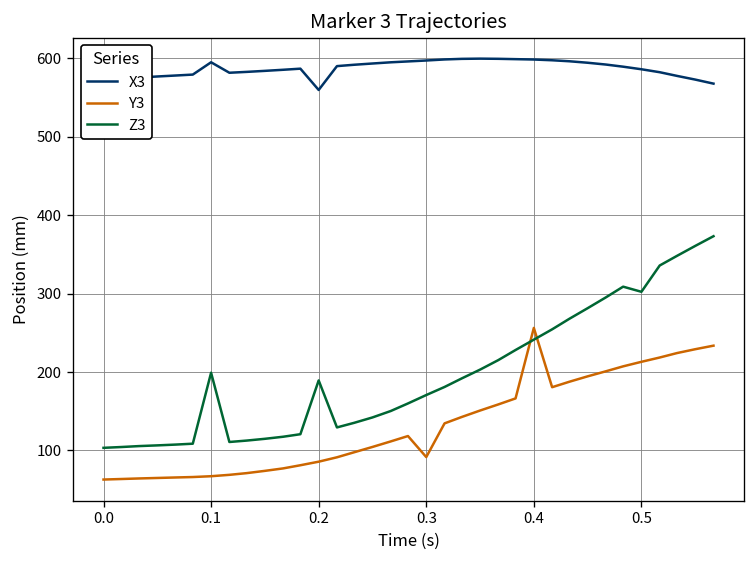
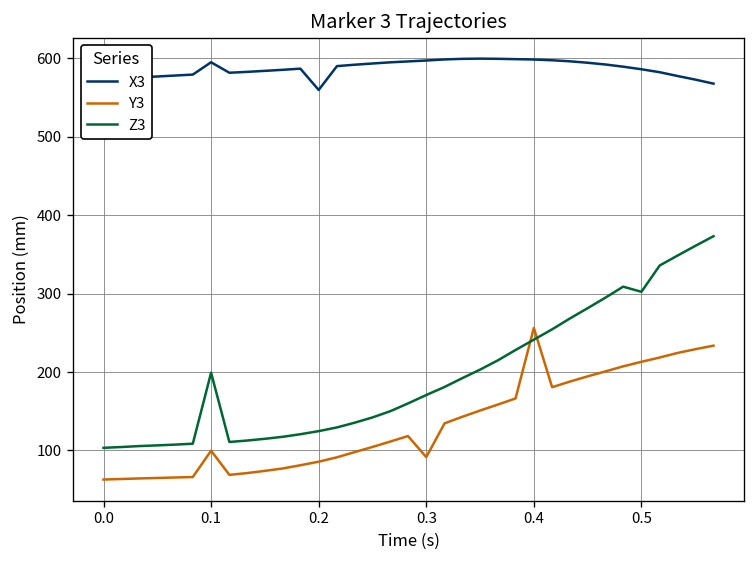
Y3, 0.1: 70 -> 100
Z3, 0.2: 190 -> 120
